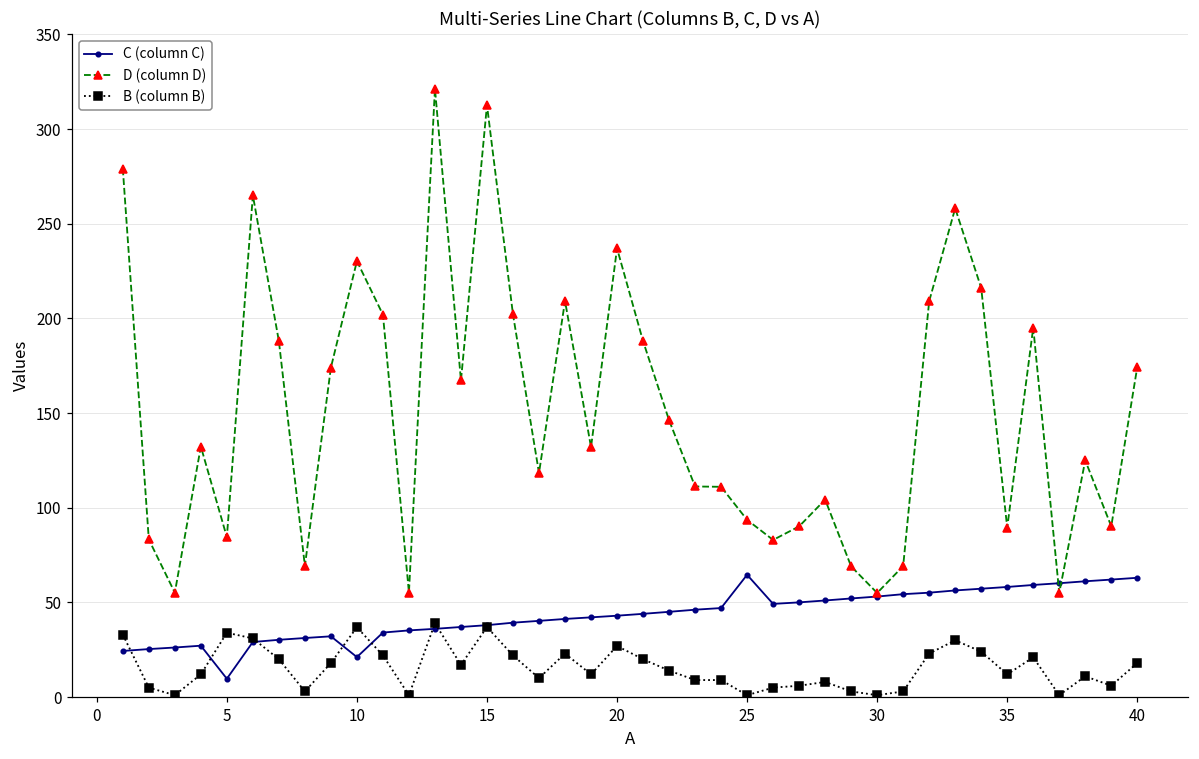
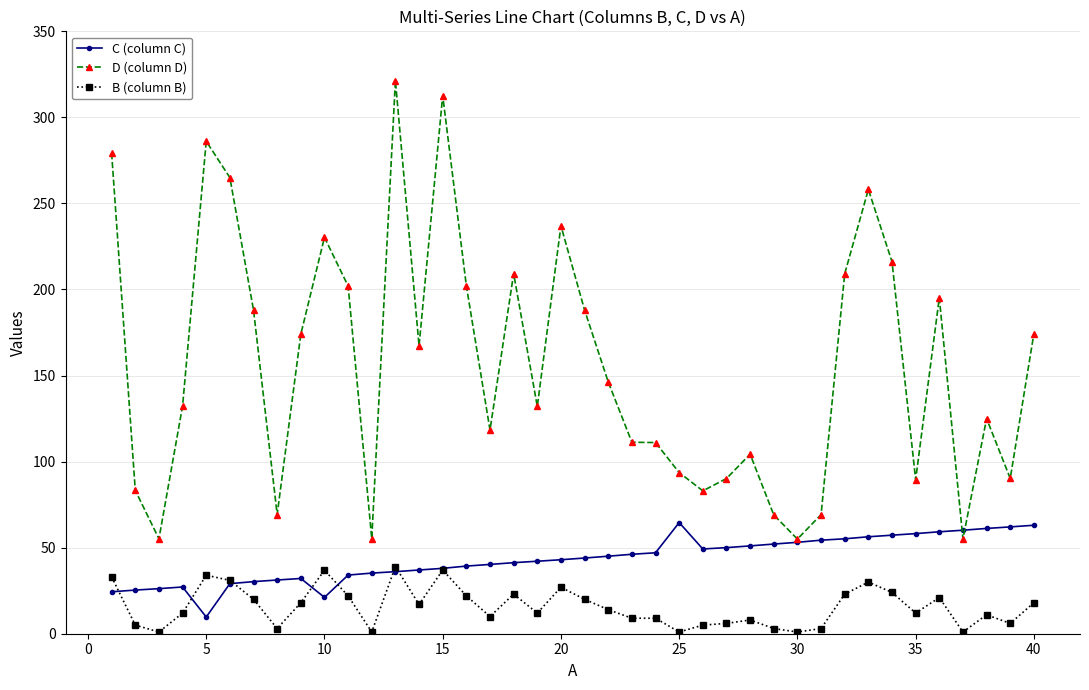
D (column D), 5: 84 -> 286
